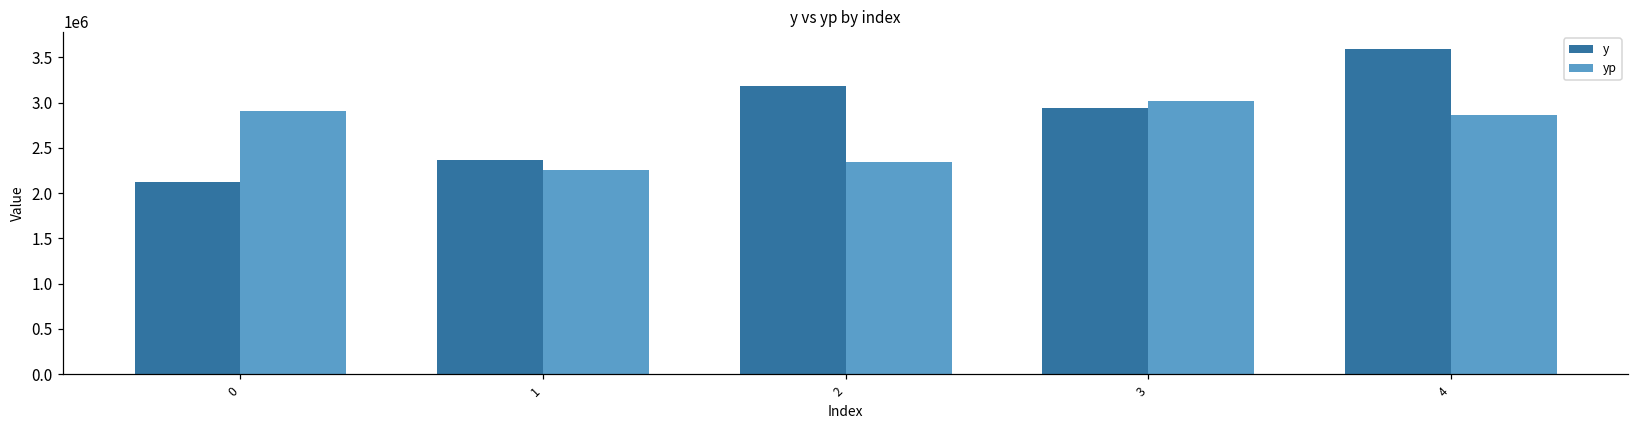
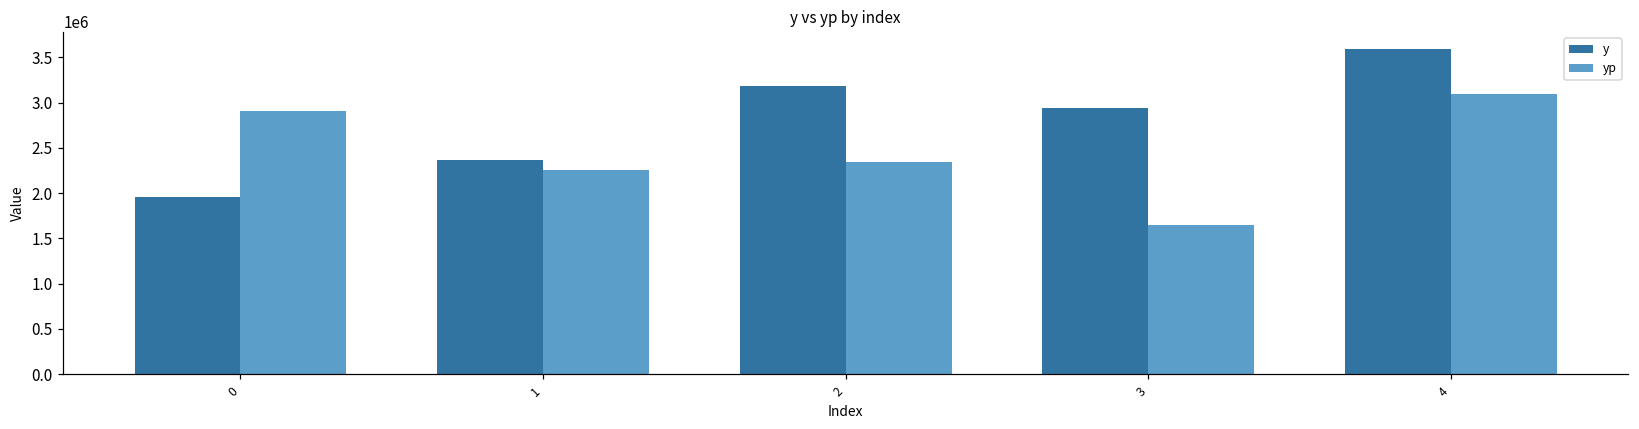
y, 0: 2100000 -> 2000000
yp, 3: 3000000 -> 1600000
yp, 4: 2900000 -> 3100000
